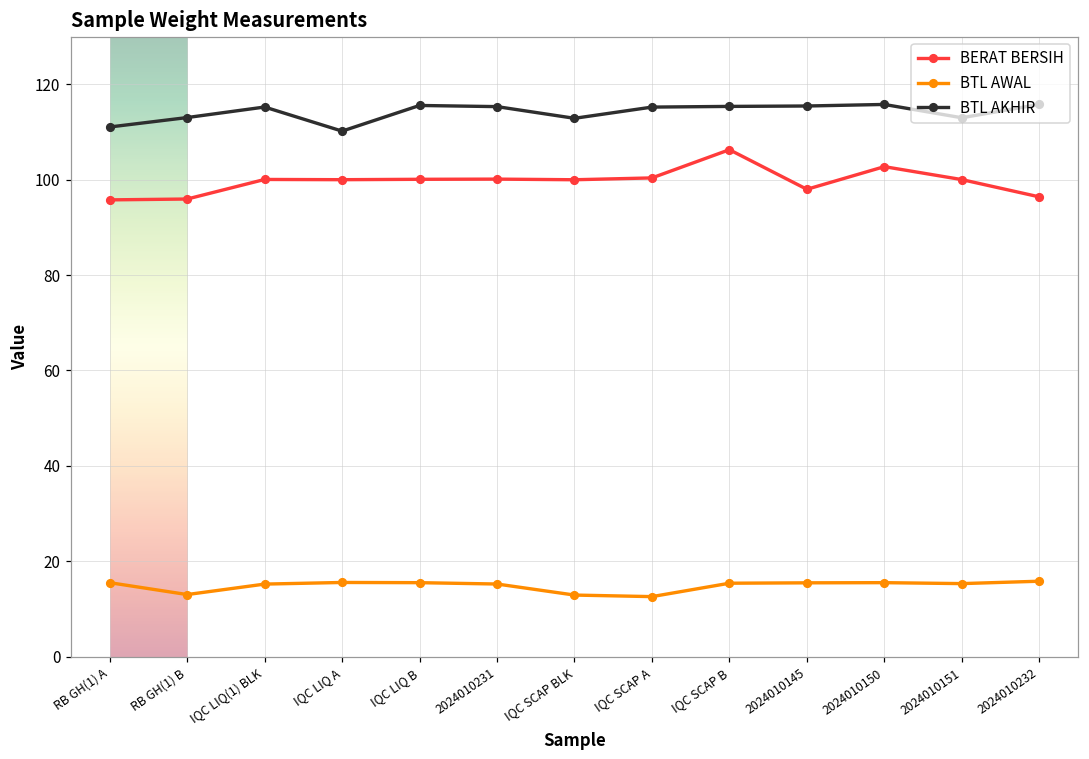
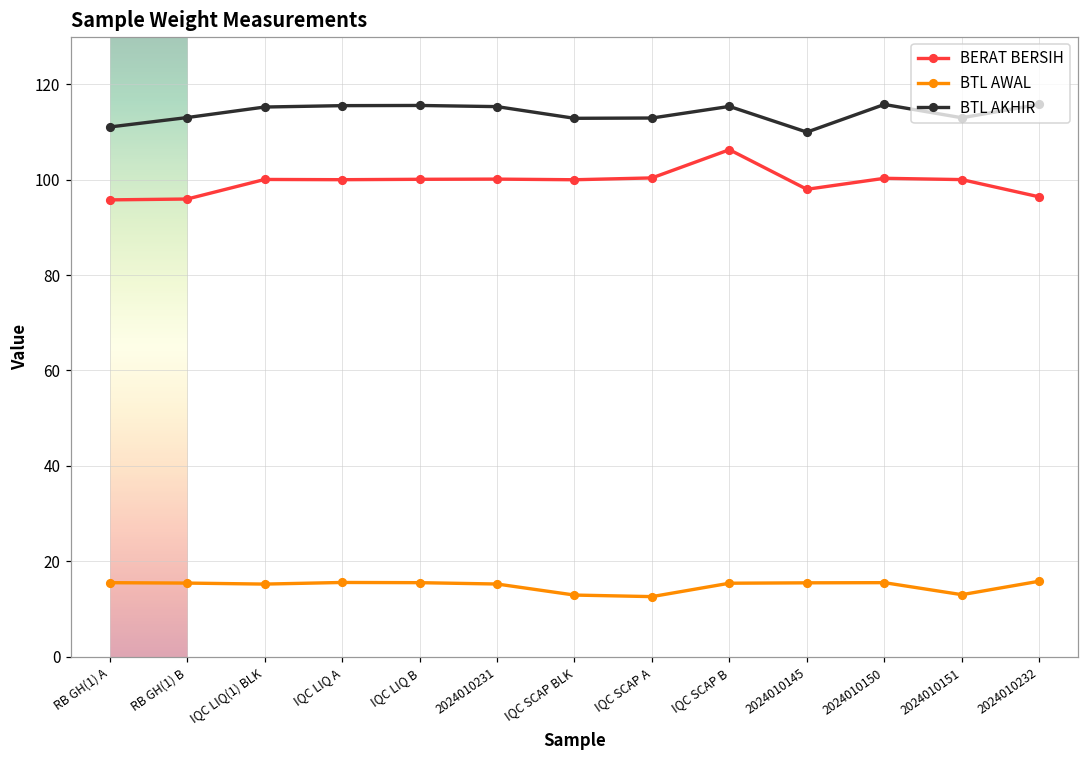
BTL AWAL, RB GH(1) B: 13 -> 15
BTL AKHIR, IQC LIQ A: 110 -> 116
BTL AKHIR, IQC SCAP A: 115 -> 113
BTL AKHIR, 2024010145: 115 -> 110
BERAT BERSIH, 2024010150: 103 -> 100
BTL AWAL, 2024010151: 15 -> 13
